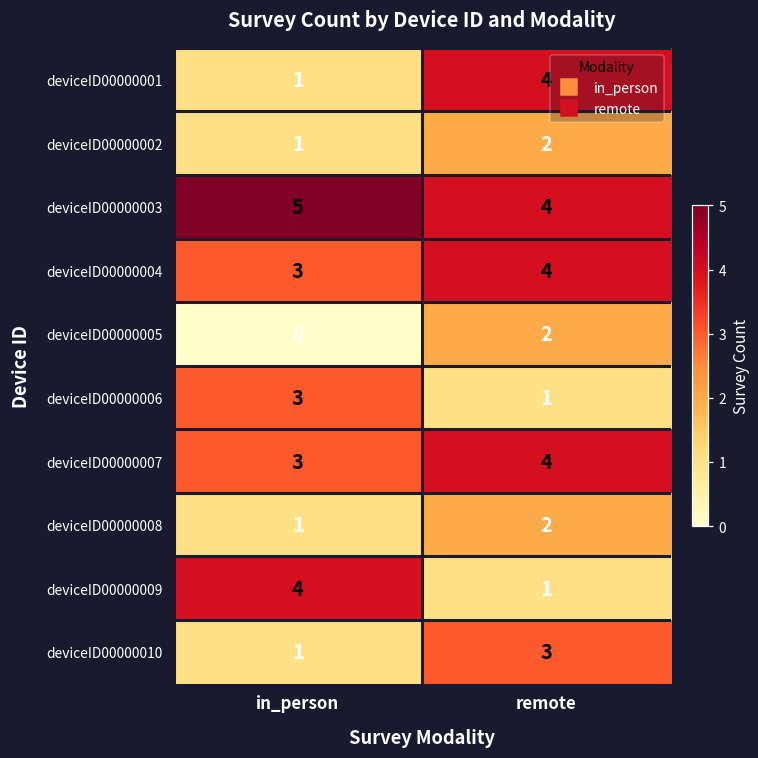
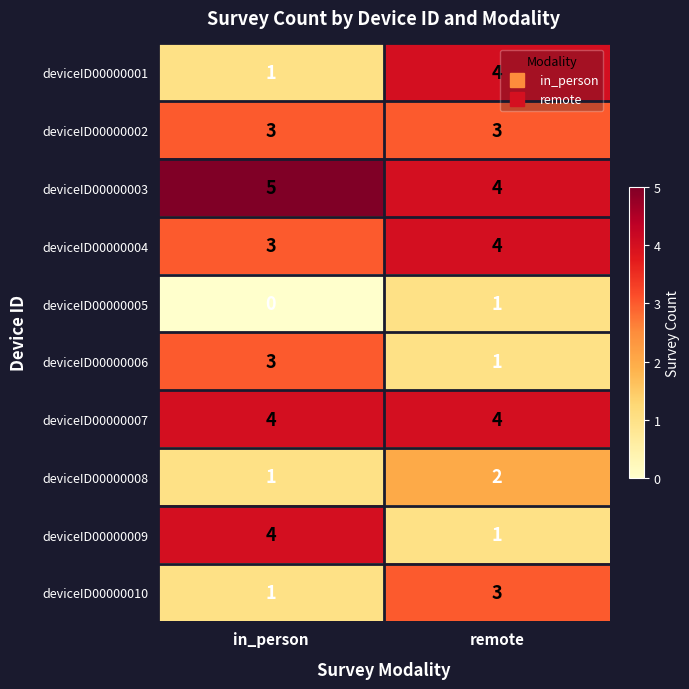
deviceID00000002, in_person: 1 -> 3
deviceID00000002, remote: 2 -> 3
deviceID00000005, remote: 2 -> 1
deviceID00000007, in_person: 3 -> 4
